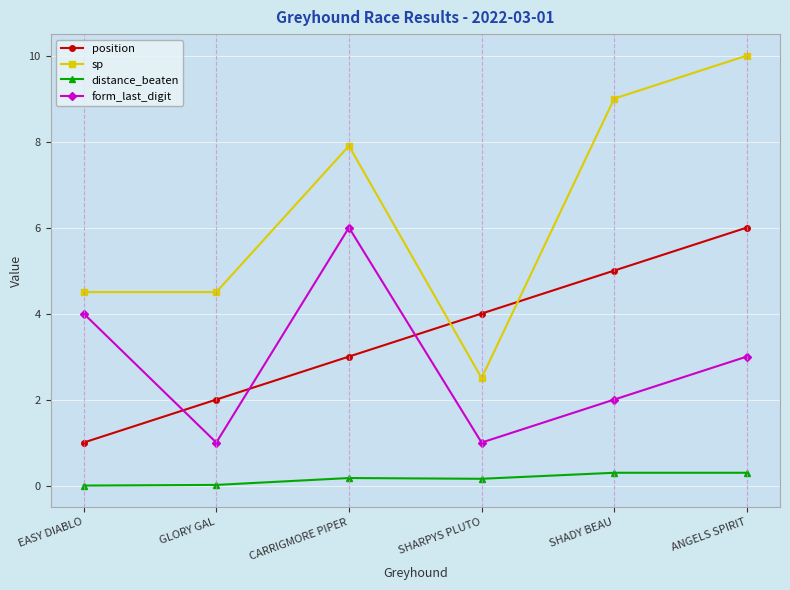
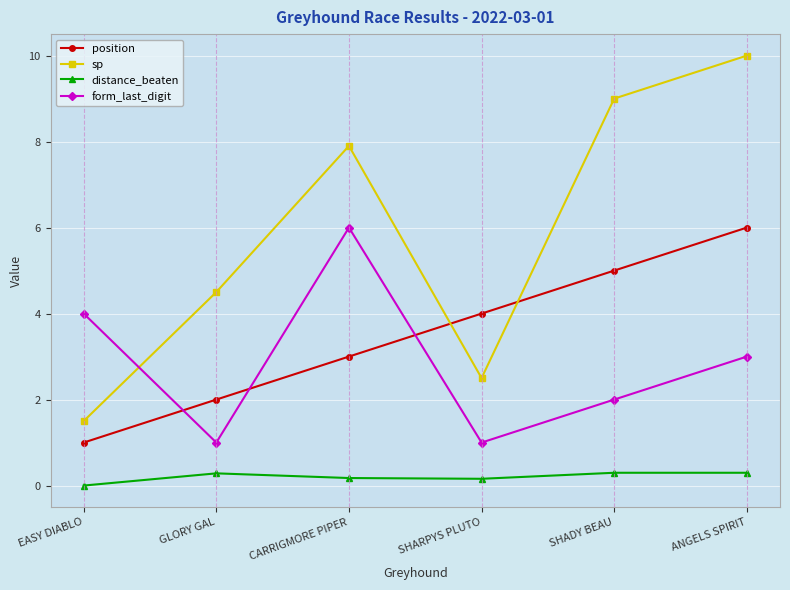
sp, EASY DIABLO: 4.5 -> 1.5
distance_beaten, GLORY GAL: 0.0 -> 0.3
